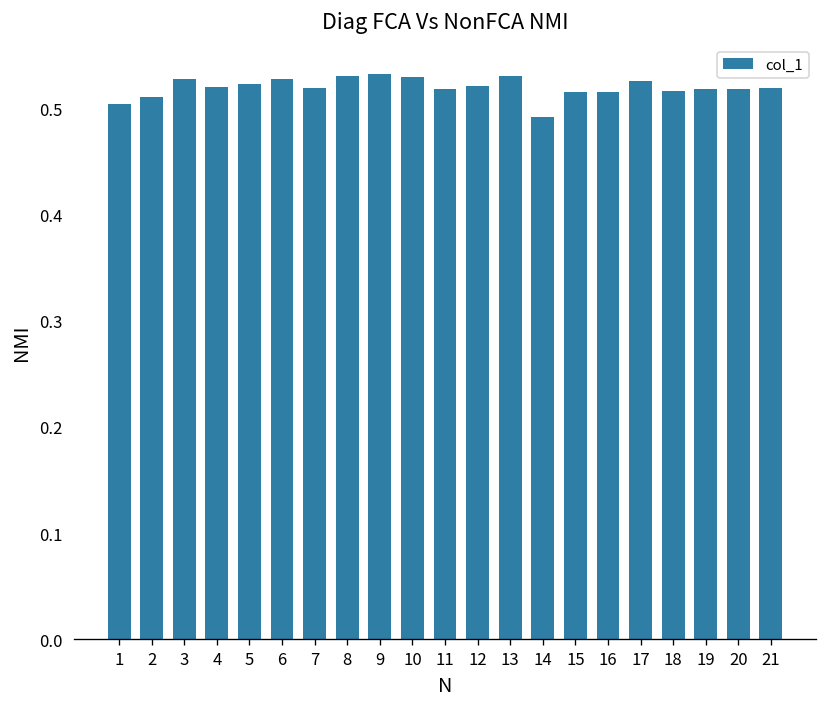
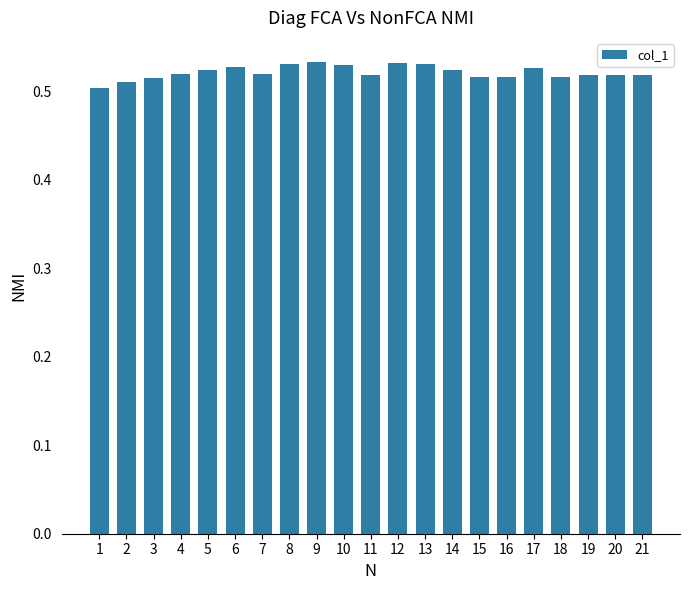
3: 0.53 -> 0.51
12: 0.52 -> 0.53
14: 0.49 -> 0.52
